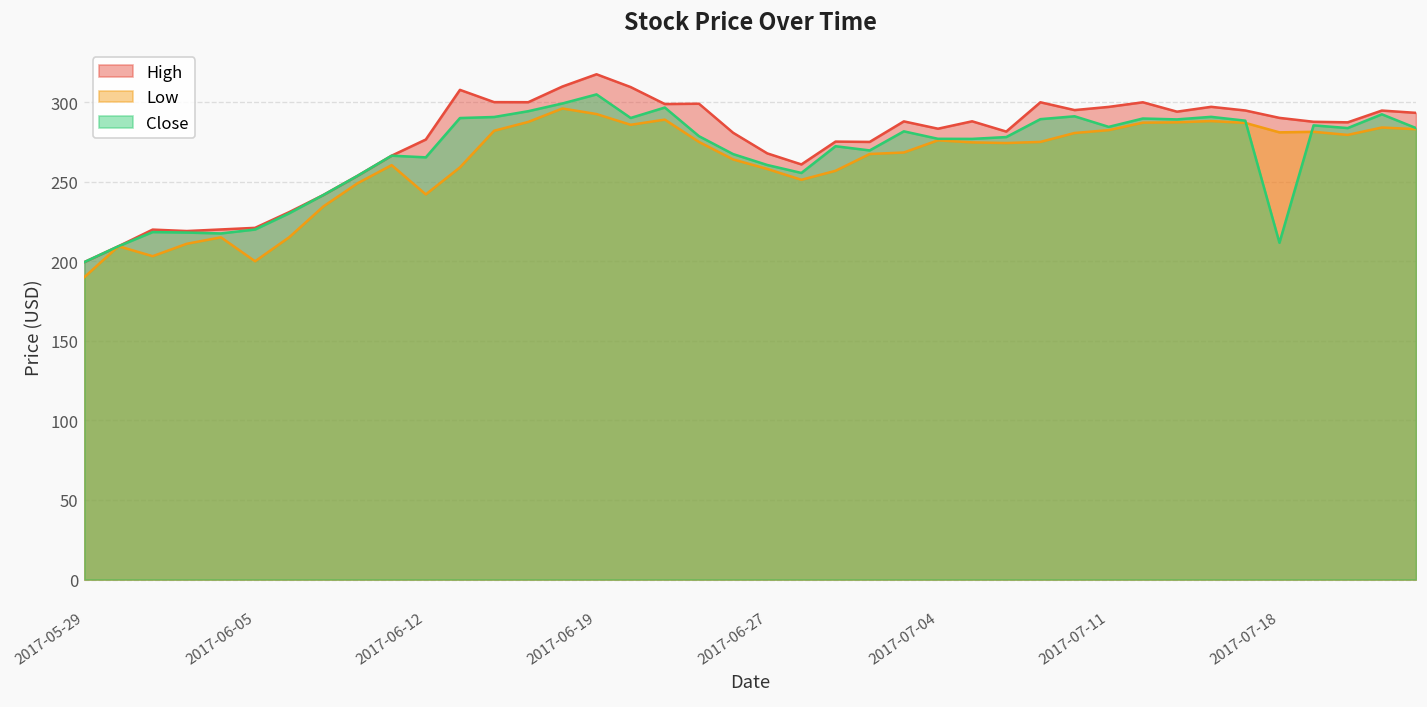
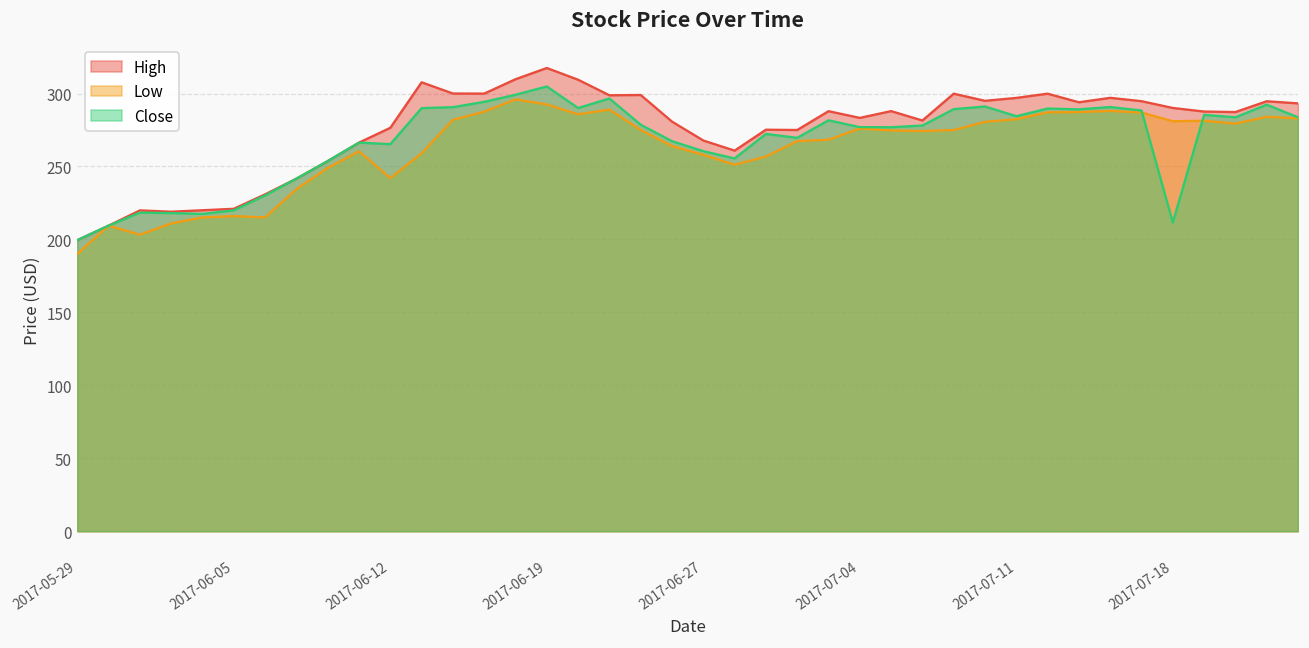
Low, 2017-06-05: 200 -> 216
